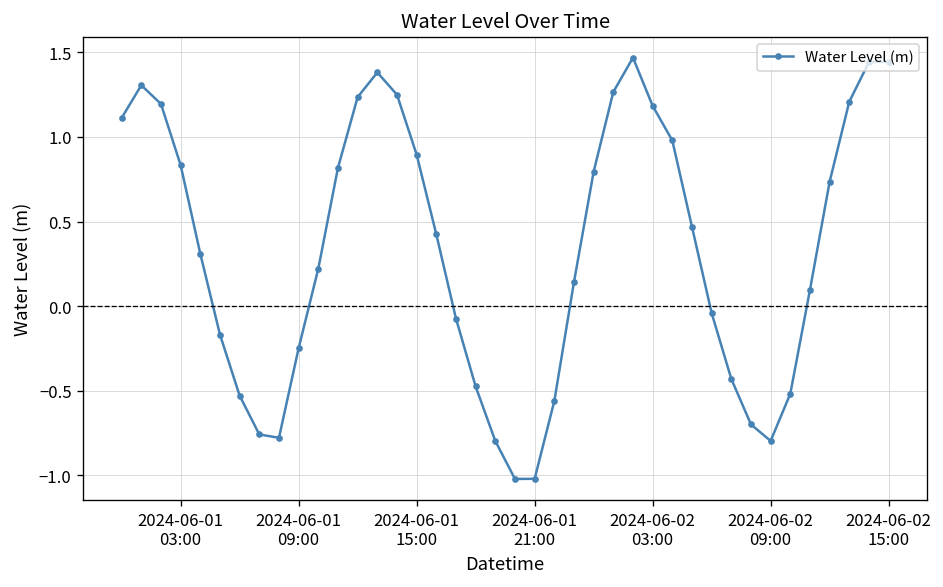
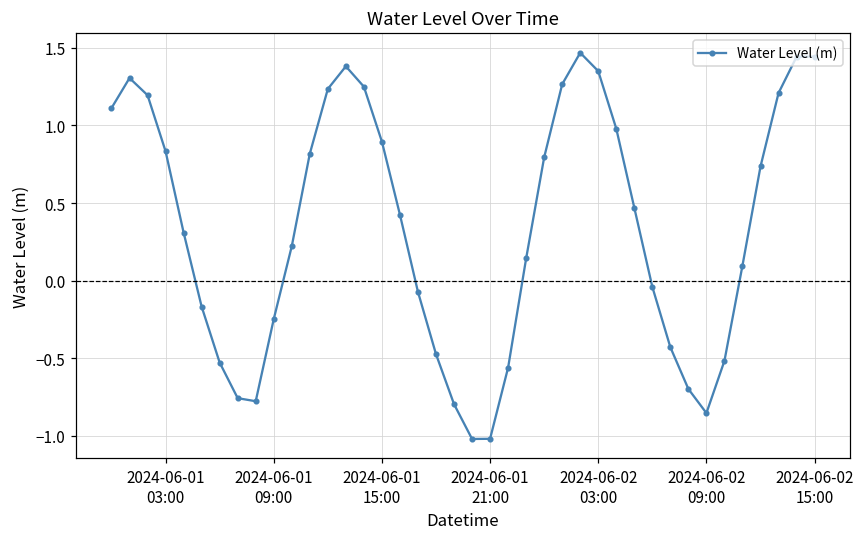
2024-06-02 03:00: 1.18 -> 1.35
2024-06-02 09:00: -0.80 -> -0.85
